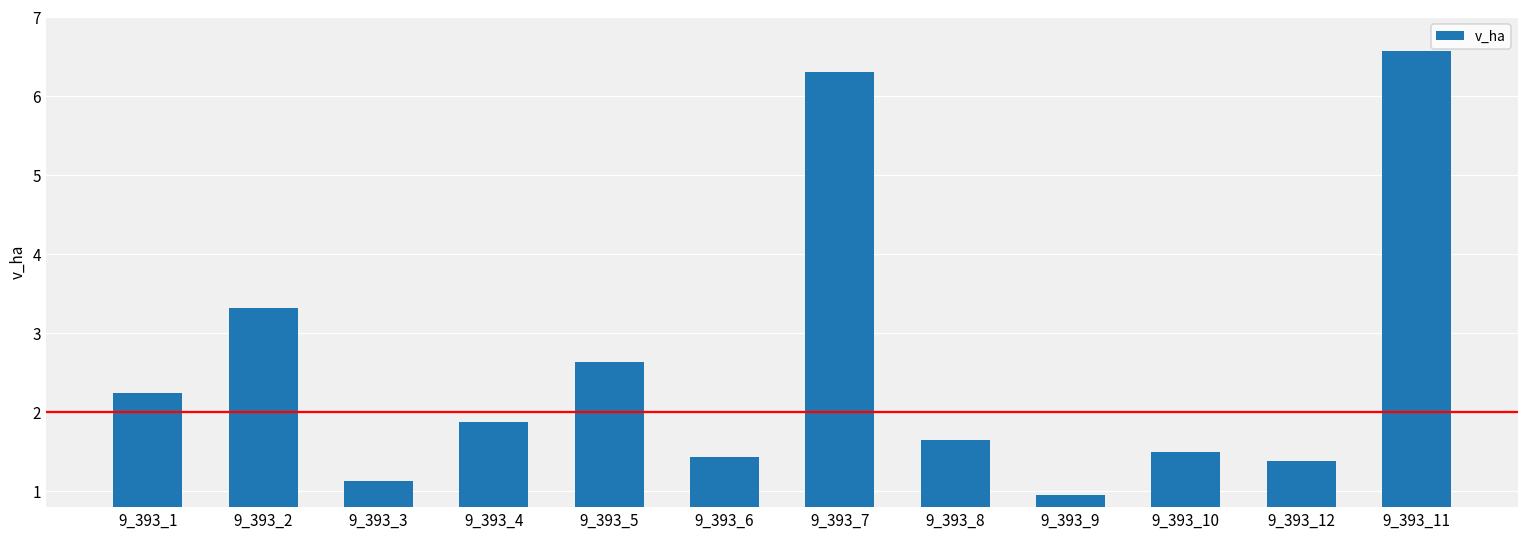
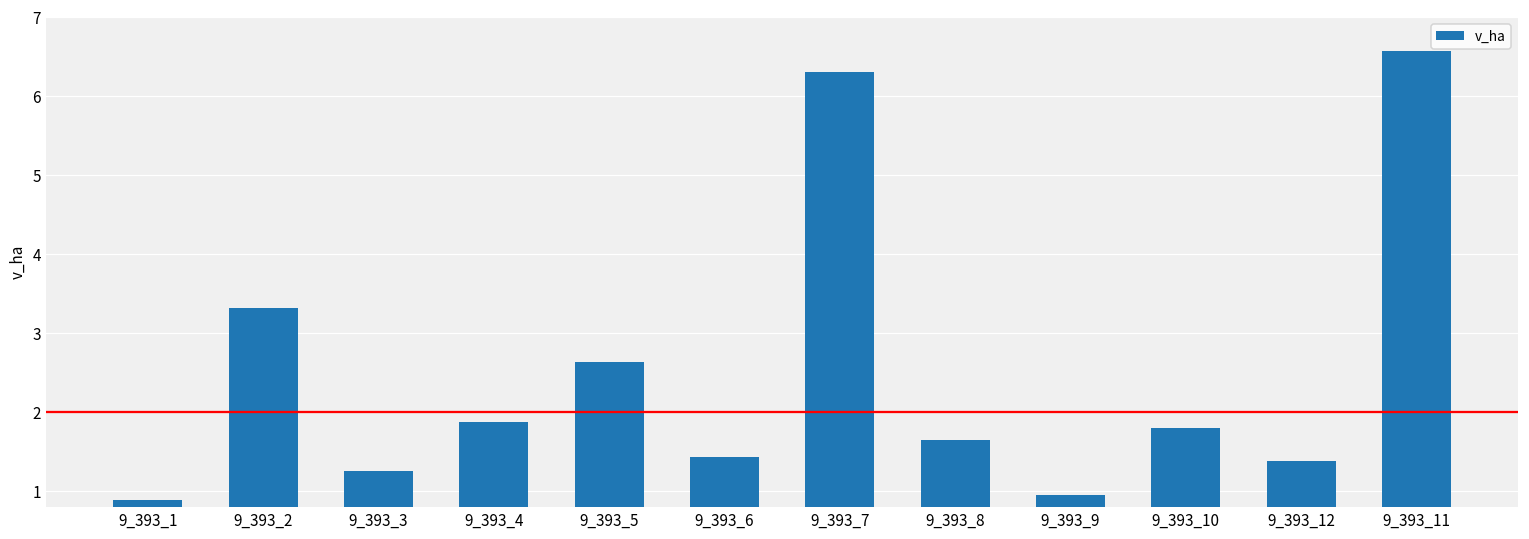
9_393_1: 2.3 -> 0.9
9_393_3: 1.1 -> 1.3
9_393_10: 1.5 -> 1.8
